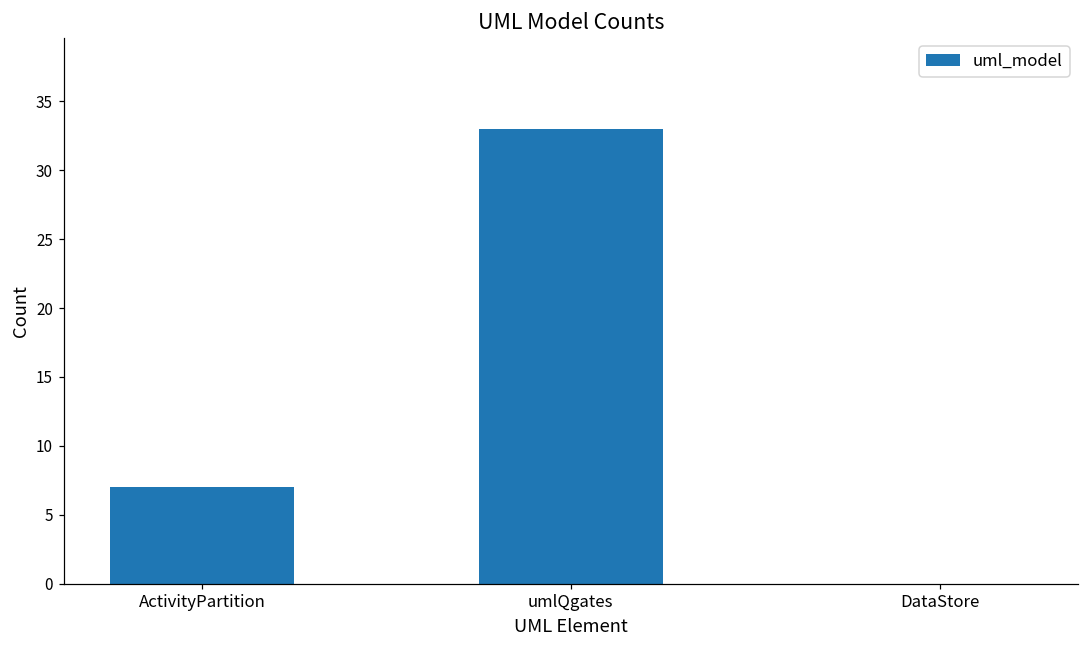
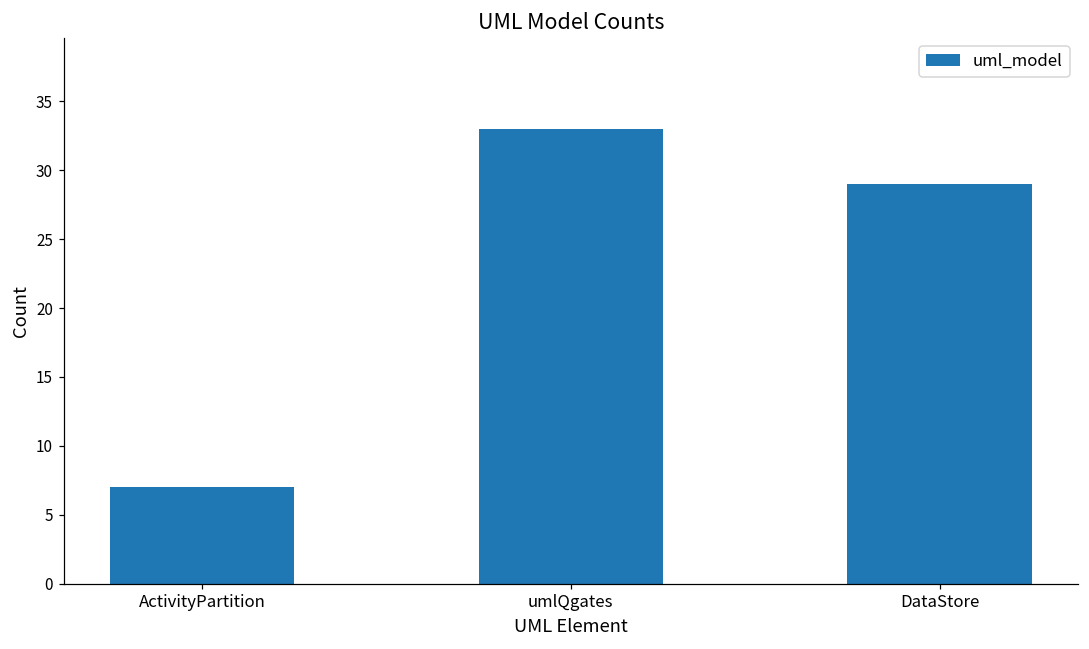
DataStore: 0 -> 29
